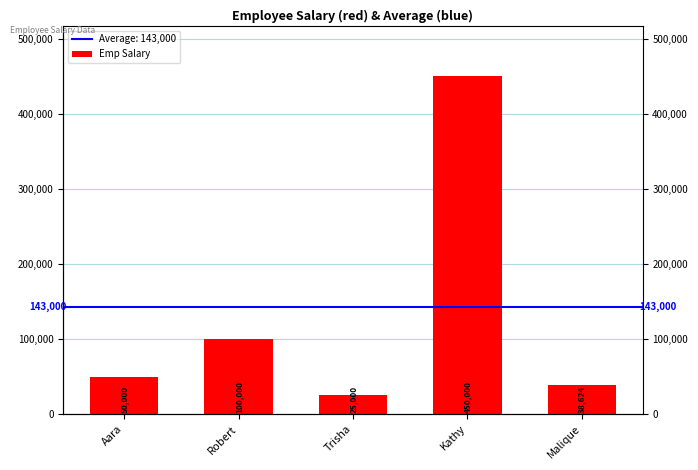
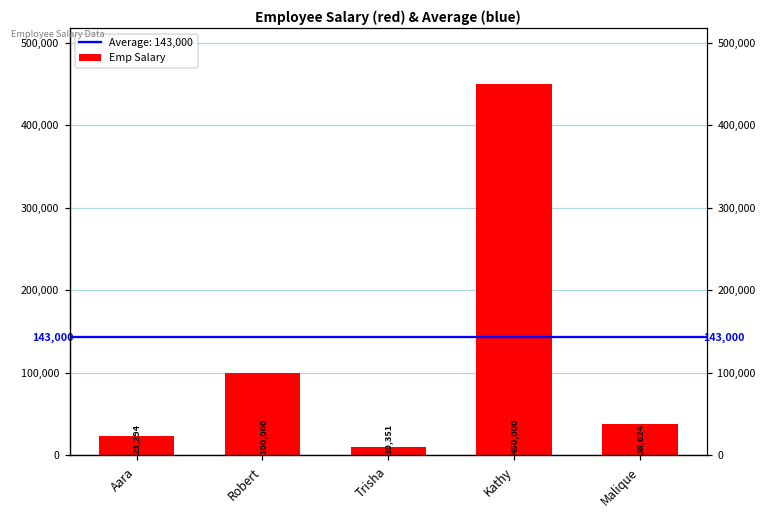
Aara: 50,000 -> 23,294
Trisha: 25,000 -> 10,351
